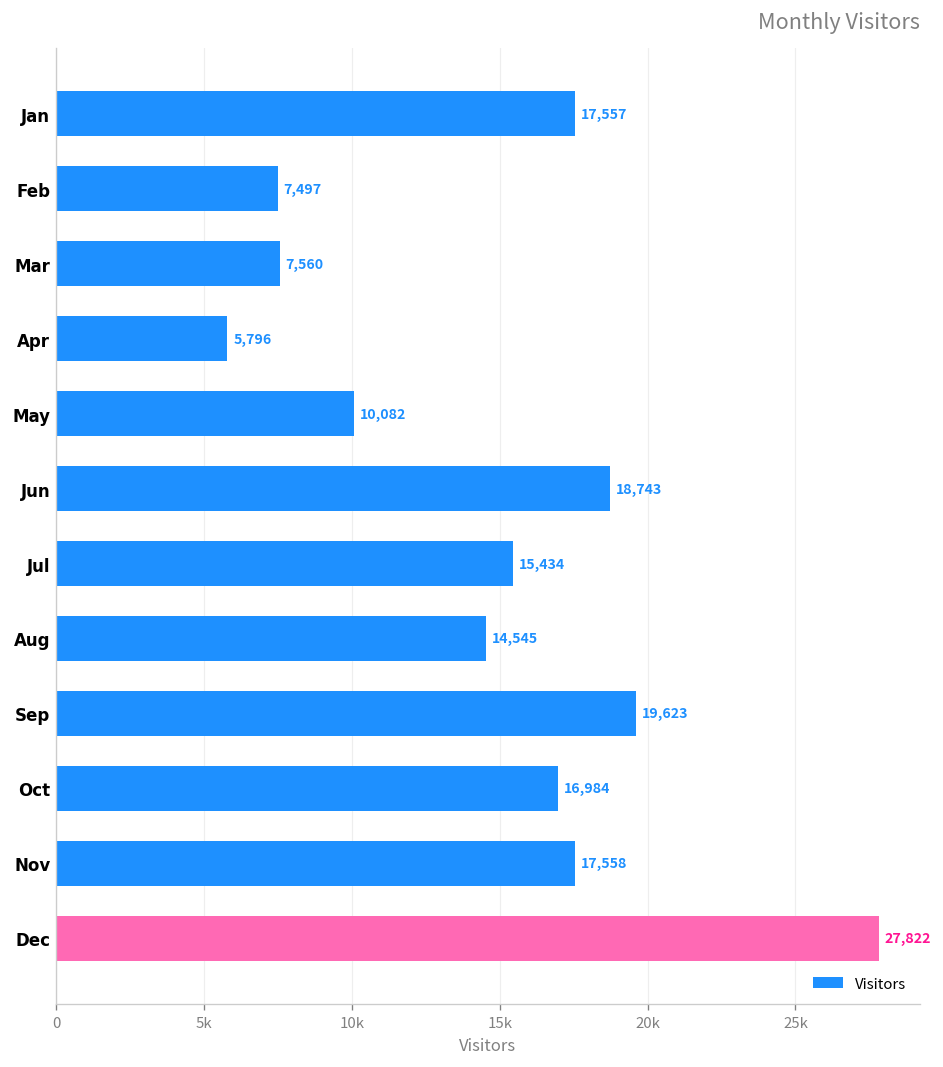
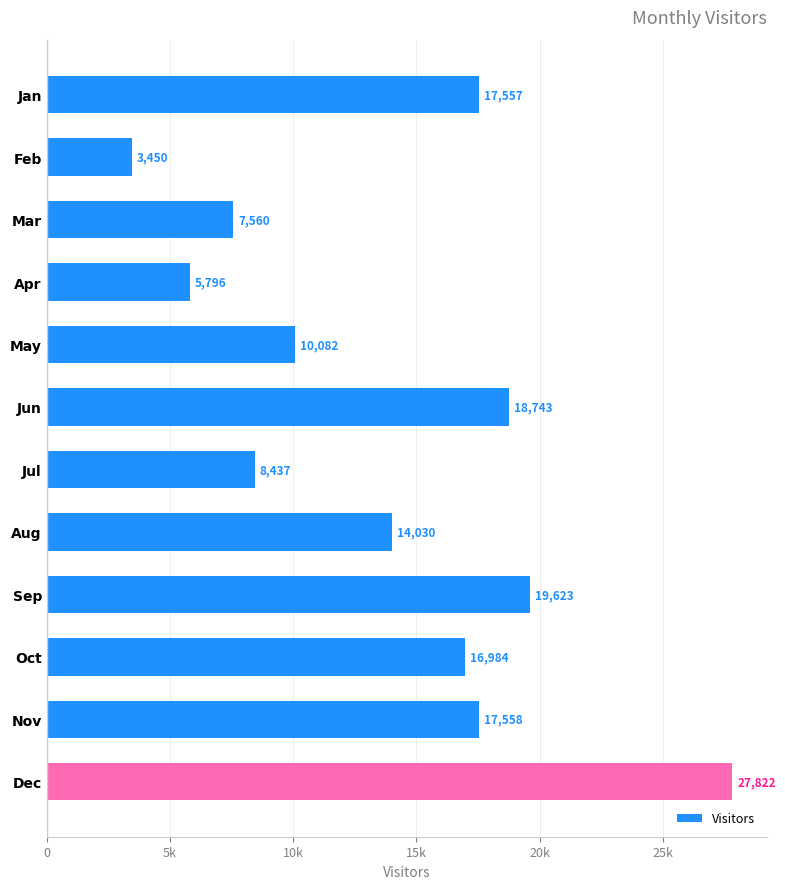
Feb: 7,497 -> 3,450
Jul: 15,434 -> 8,437
Aug: 14,545 -> 14,030
